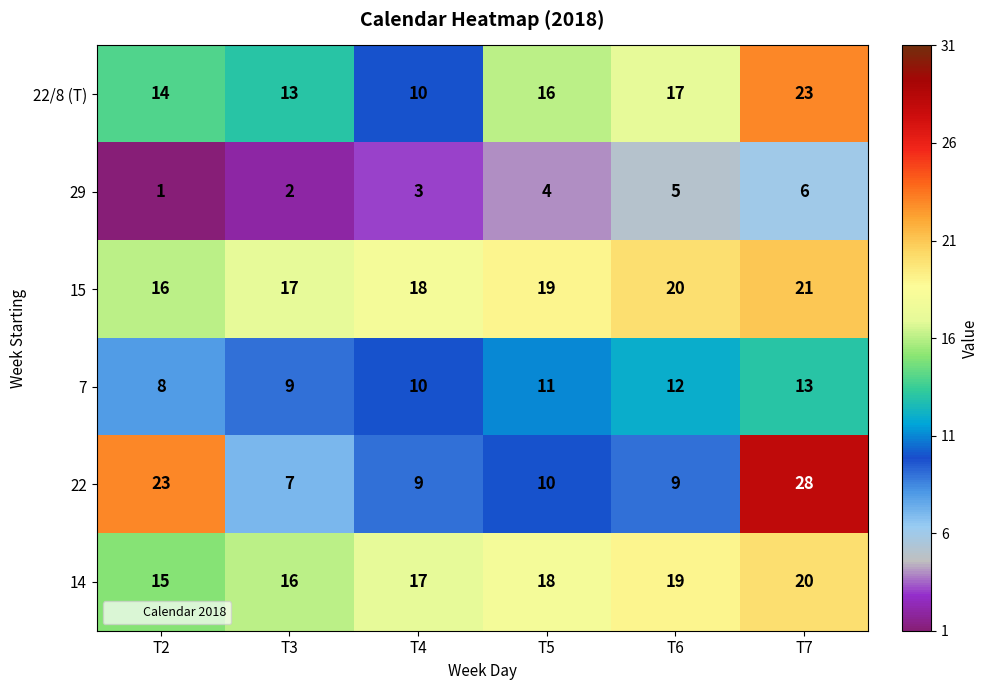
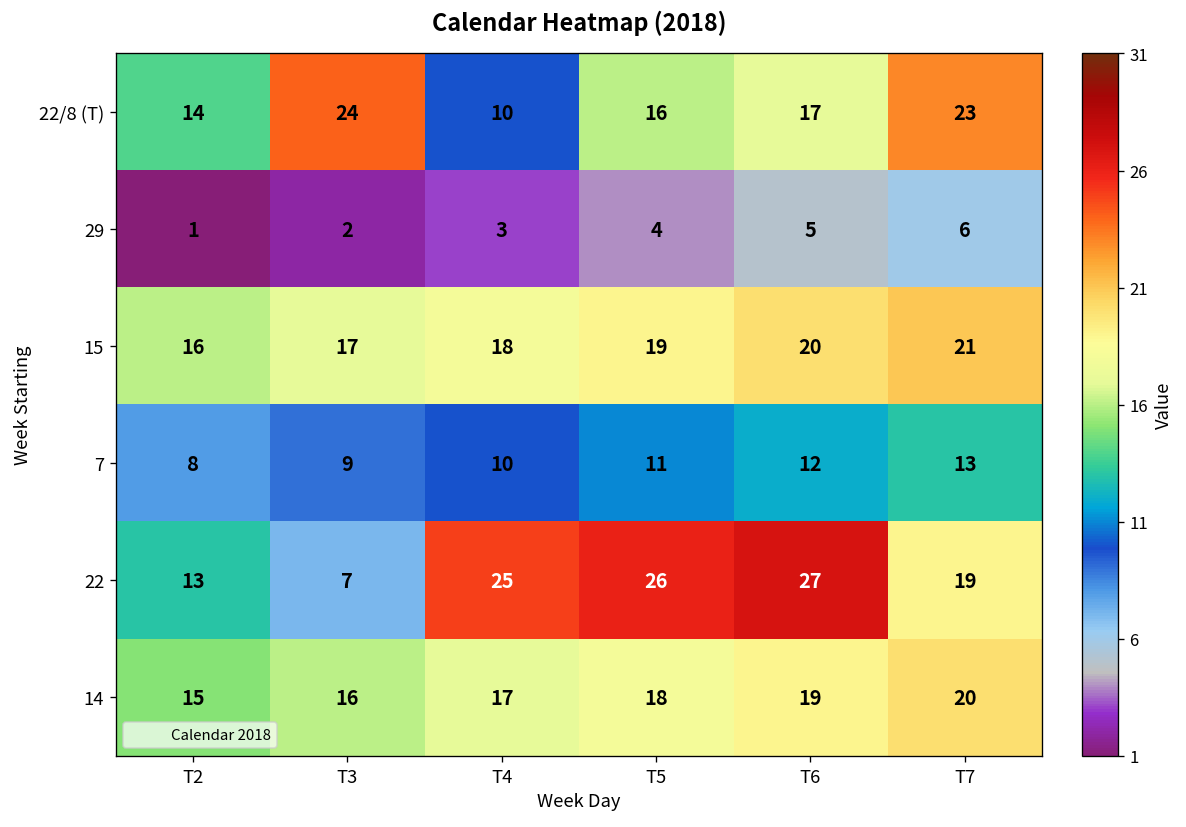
22/8 (T), T3: 13 -> 24
22, T2: 23 -> 13
22, T4: 9 -> 25
22, T5: 10 -> 26
22, T6: 9 -> 27
22, T7: 28 -> 19
